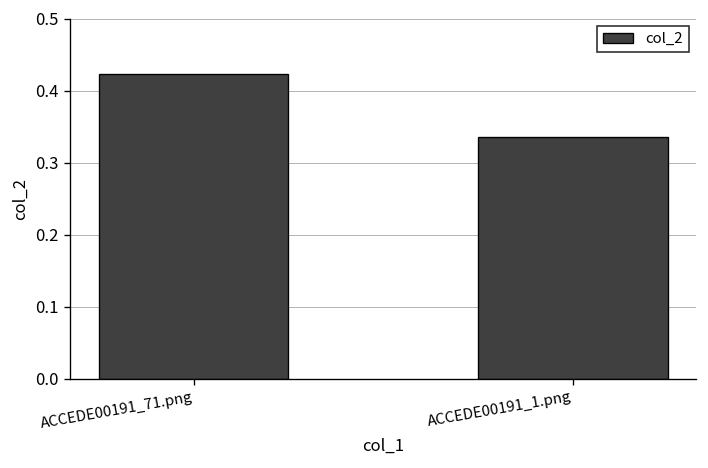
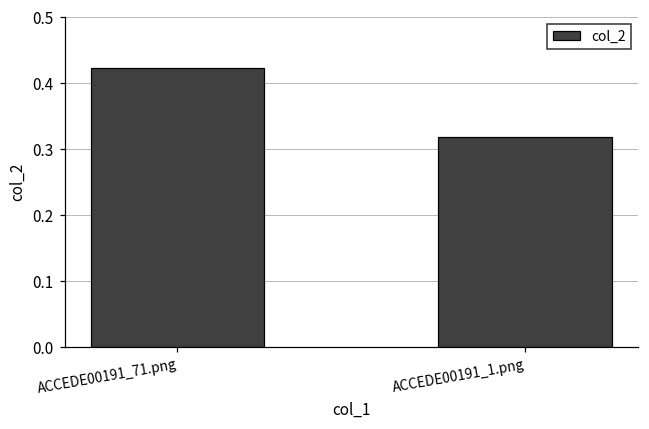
ACCEDE00191_1.png: 0.34 -> 0.32
